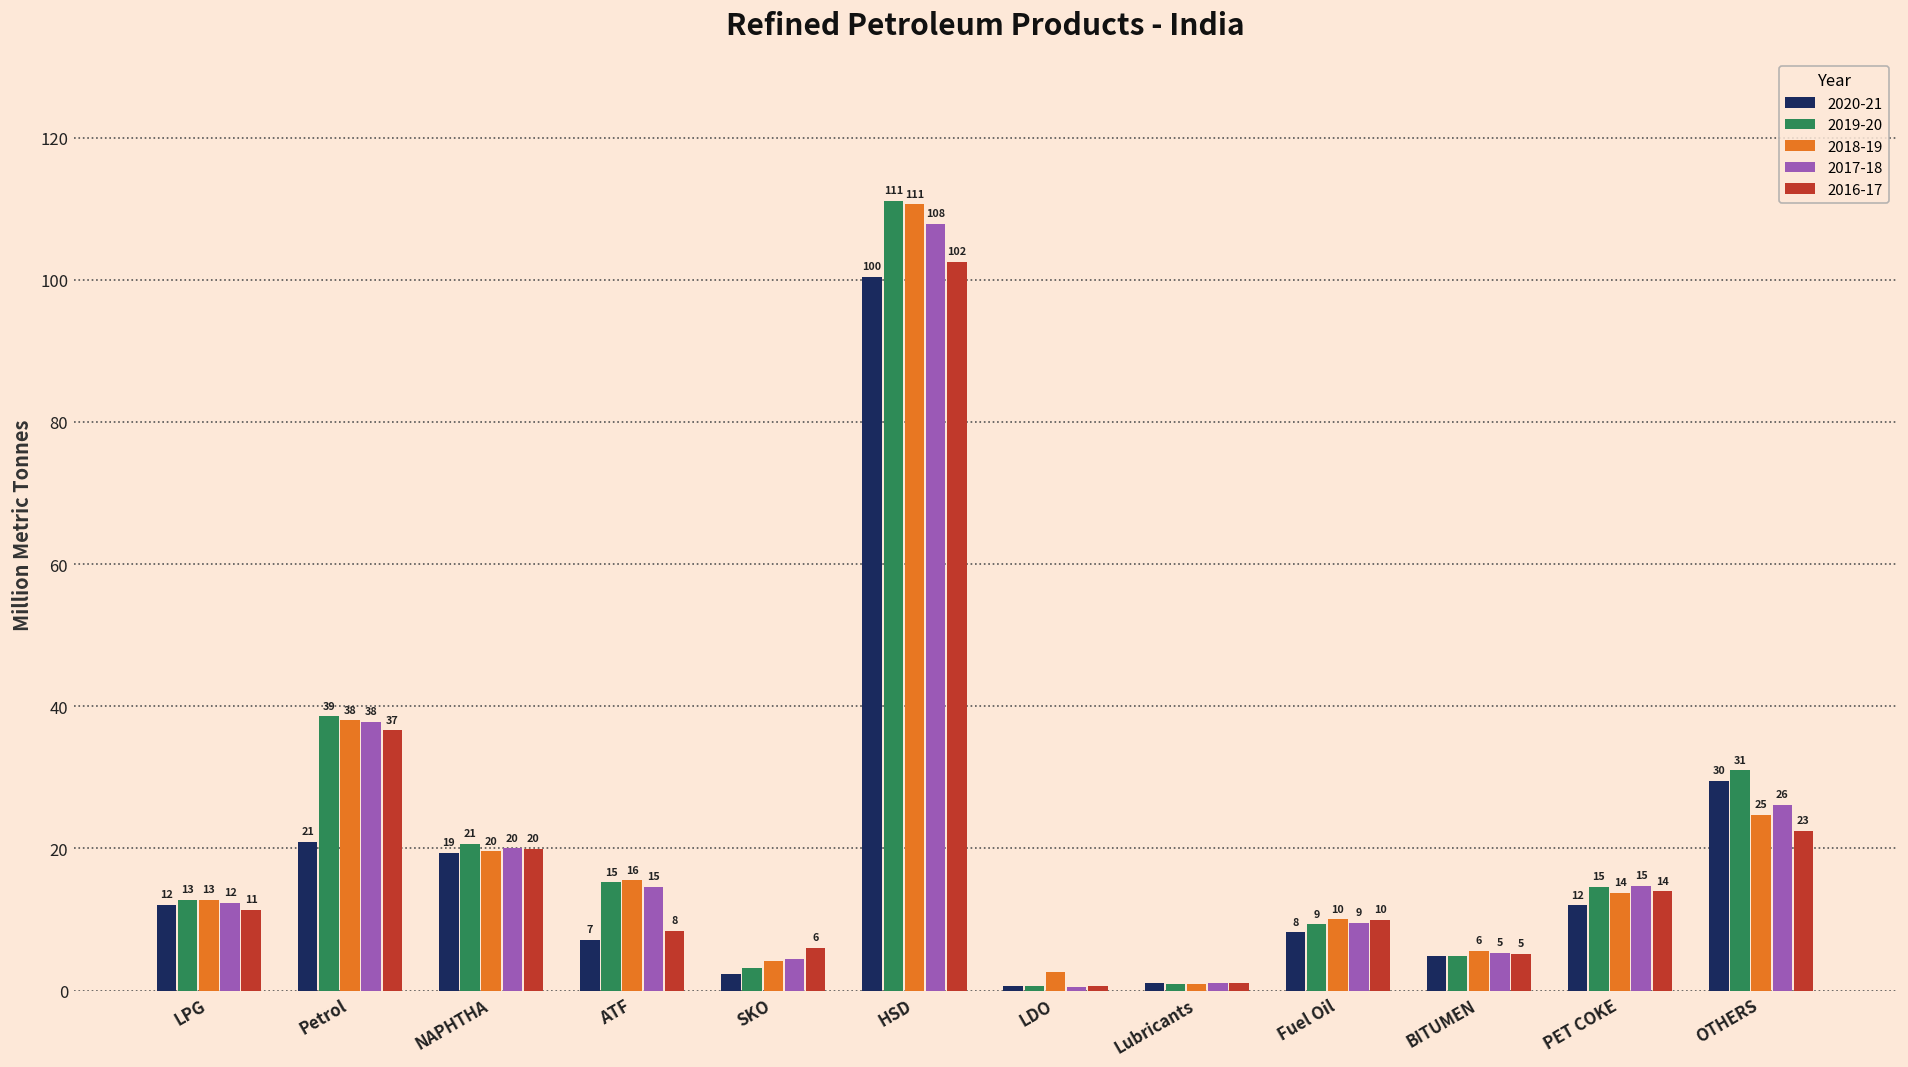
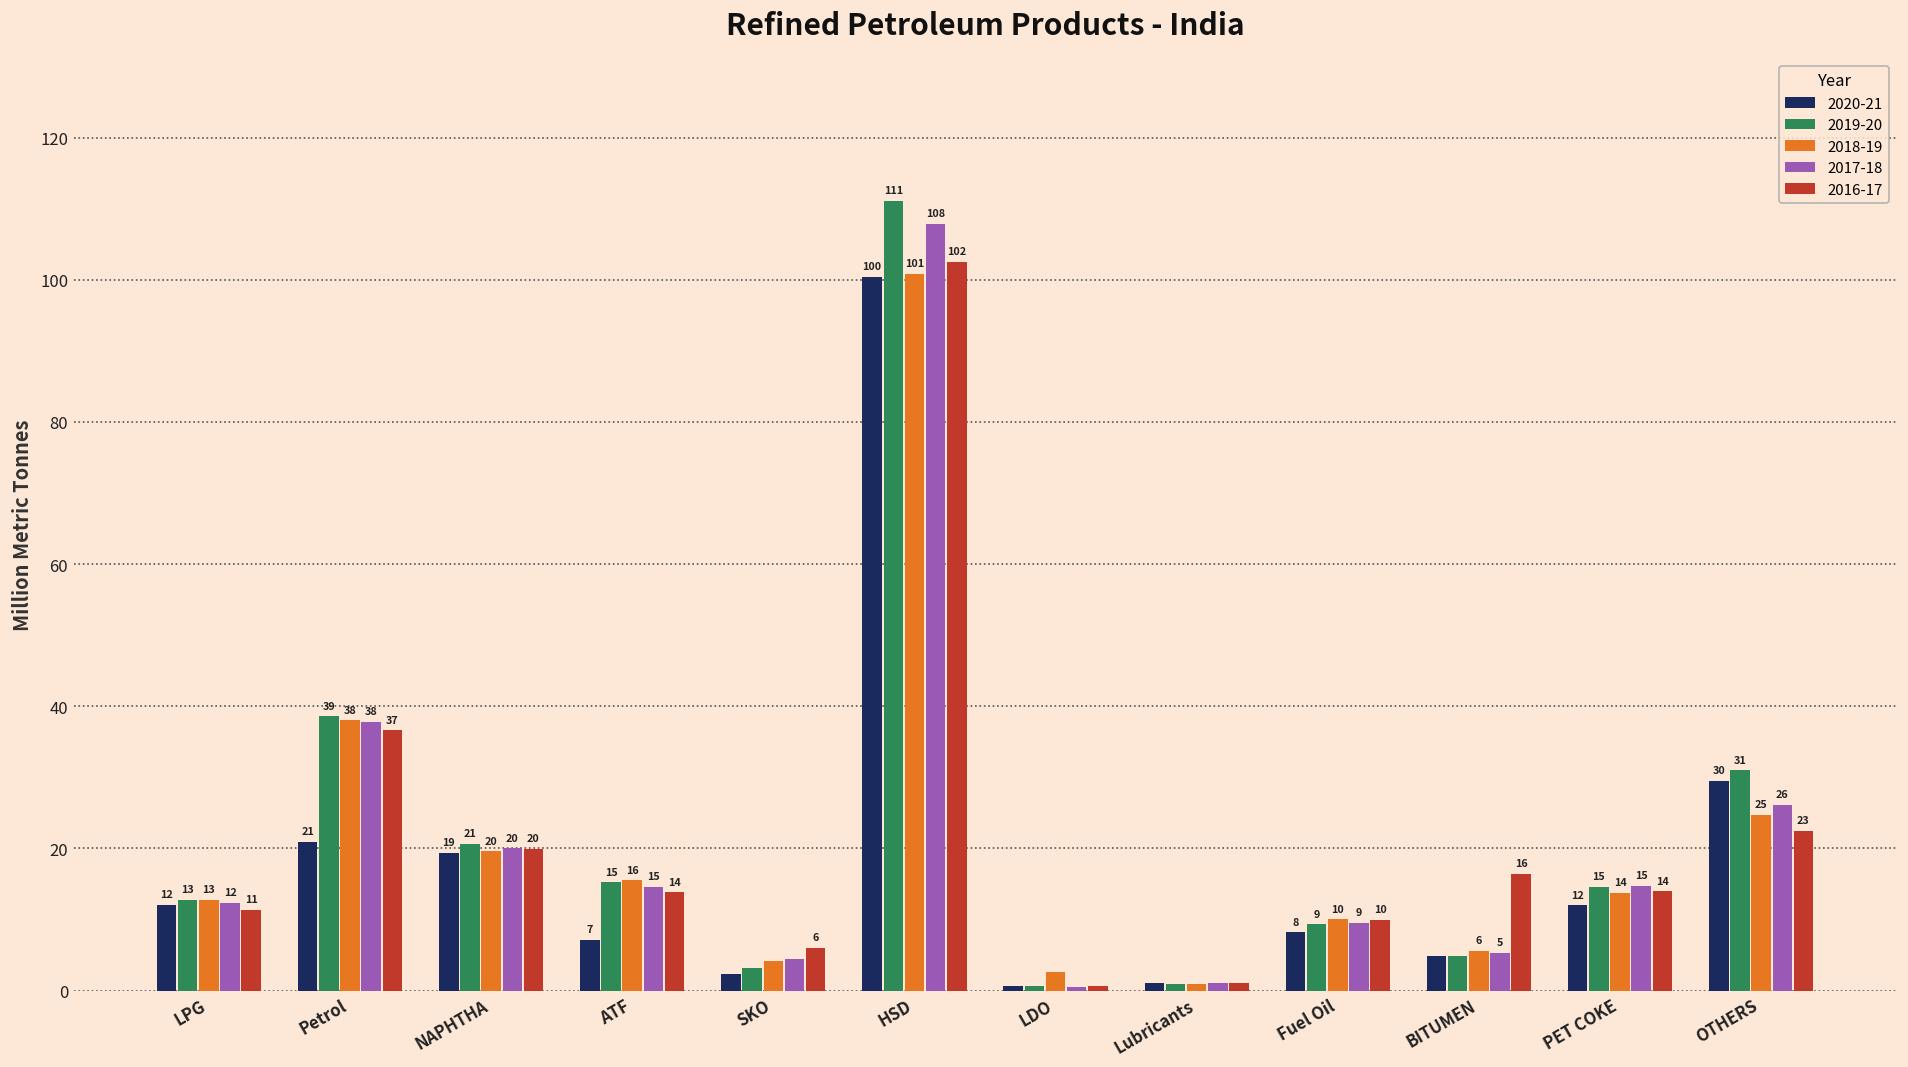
2016-17, ATF: 8 -> 14
2018-19, HSD: 111 -> 101
2016-17, BITUMEN: 5 -> 16
